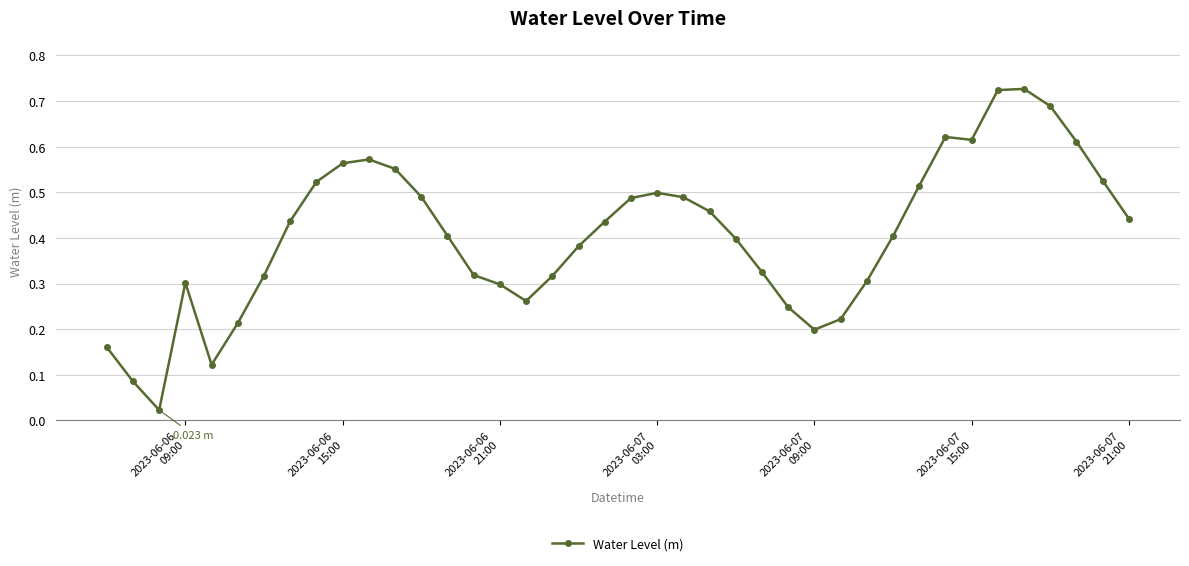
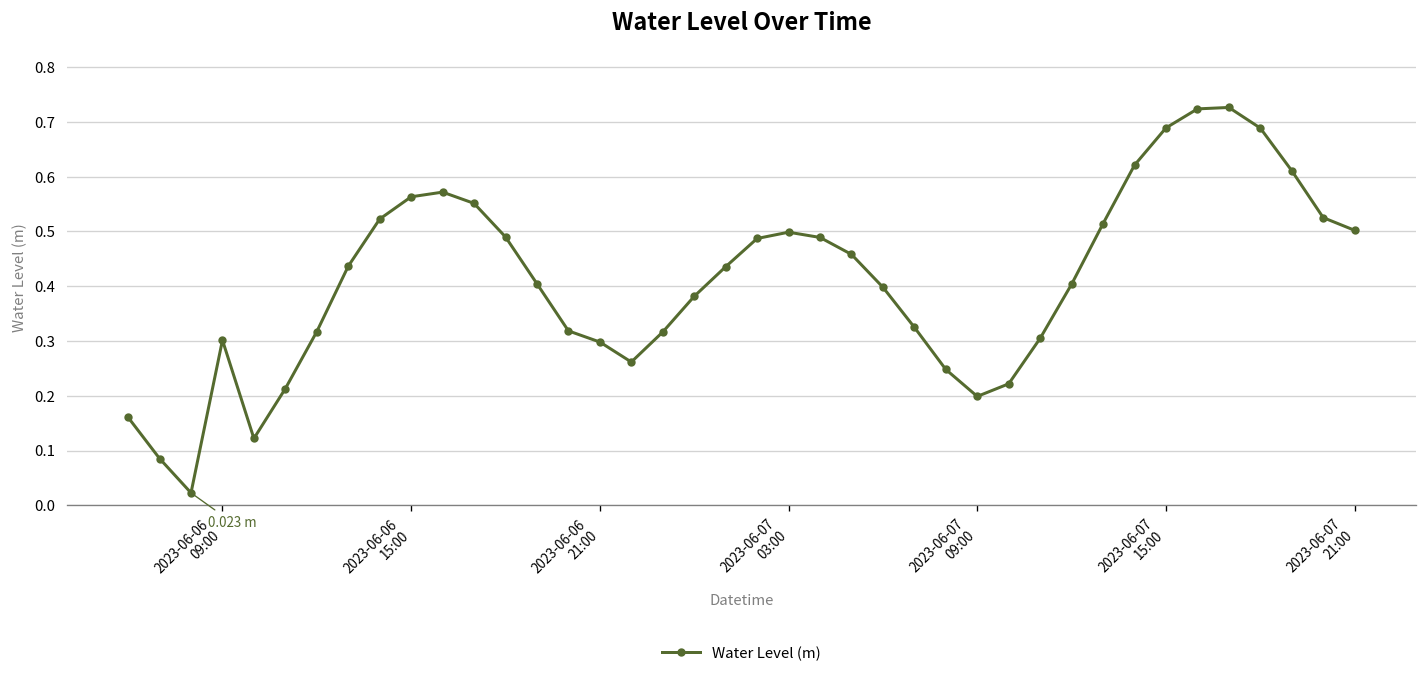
2023-06-07 15:00: 0.61 -> 0.69
2023-06-07 21:00: 0.44 -> 0.50
